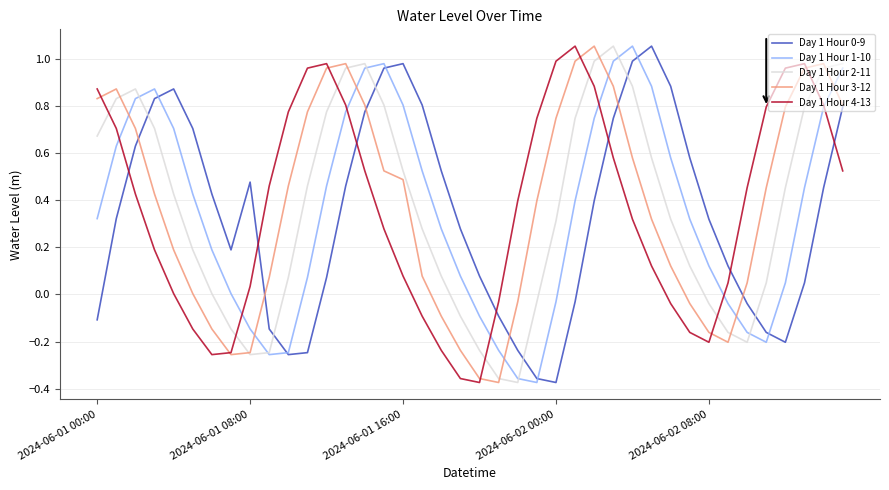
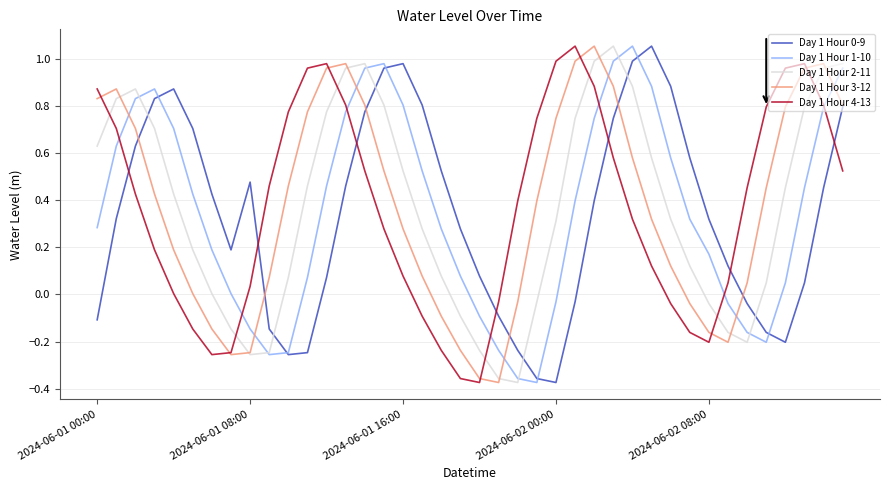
Day 1 Hour 1-10, 2024-06-01 00:00: 0.32 -> 0.28
Day 1 Hour 2-11, 2024-06-01 00:00: 0.67 -> 0.63
Day 1 Hour 3-12, 2024-06-01 16:00: 0.49 -> 0.28
Day 1 Hour 1-10, 2024-06-02 08:00: 0.12 -> 0.17
